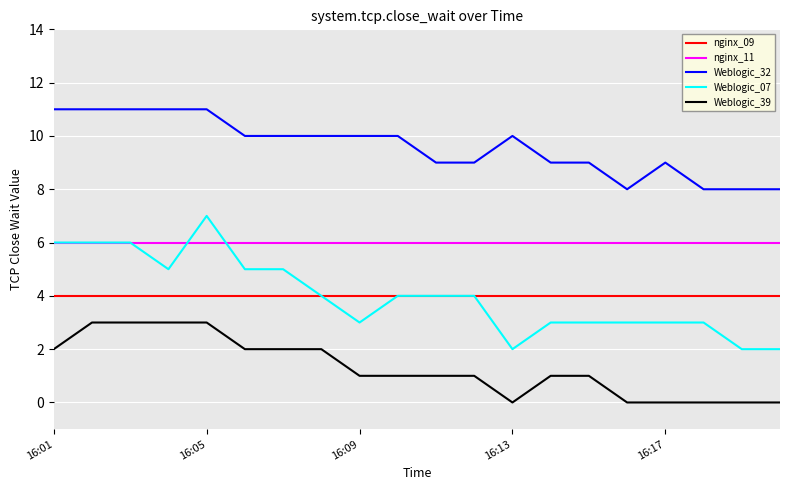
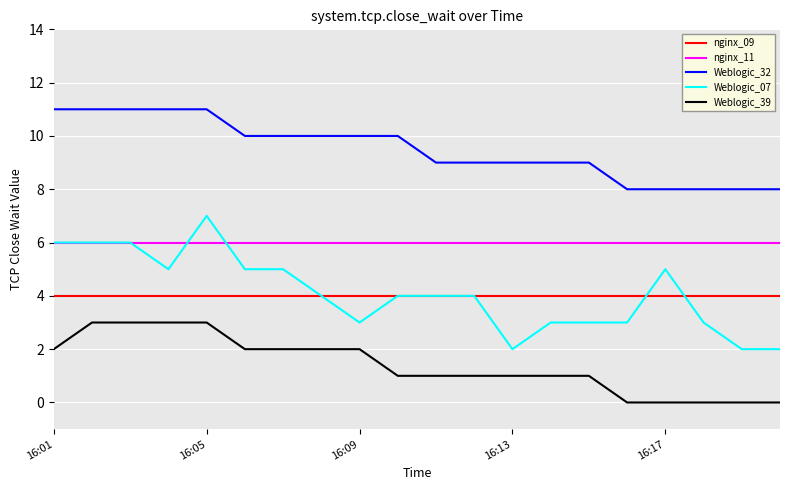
Weblogic_39, 16:09: 1 -> 2
Weblogic_32, 16:13: 10 -> 9
Weblogic_39, 16:13: 0 -> 1
Weblogic_32, 16:17: 9 -> 8
Weblogic_07, 16:17: 3 -> 5
